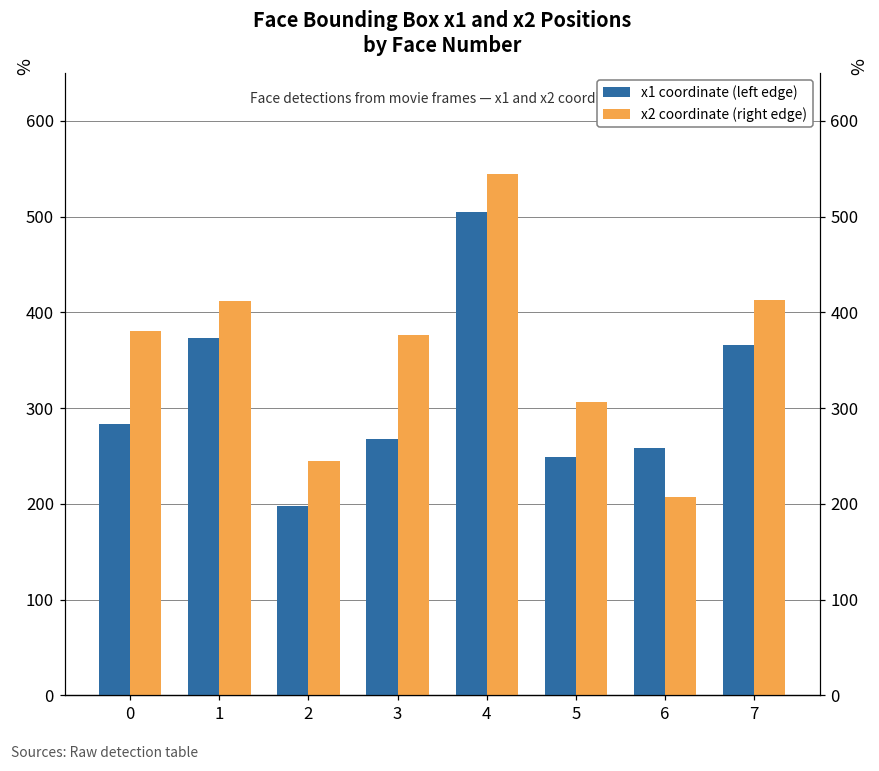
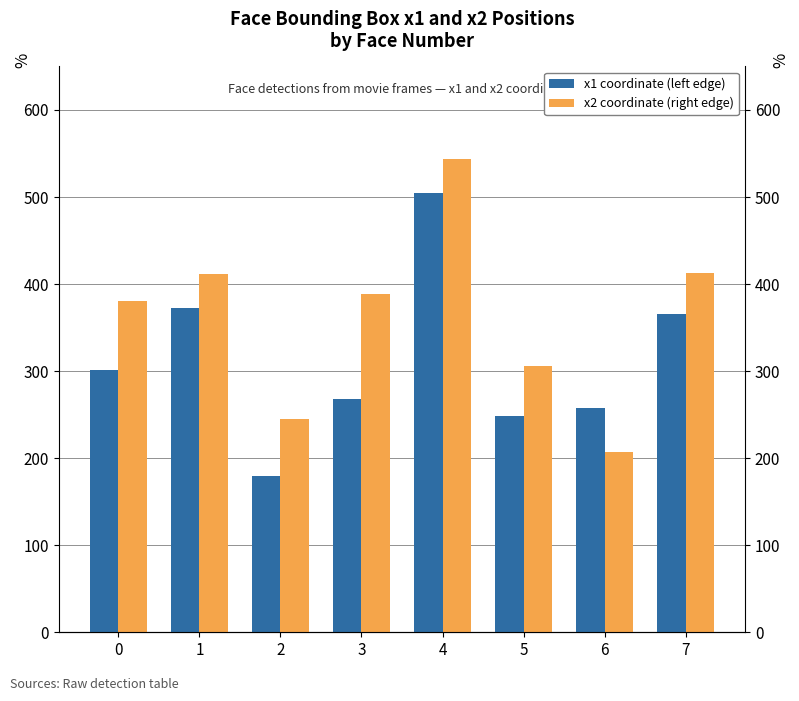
x1 coordinate (left edge), 0: 280 -> 300
x1 coordinate (left edge), 2: 200 -> 180
x2 coordinate (right edge), 3: 380 -> 390
